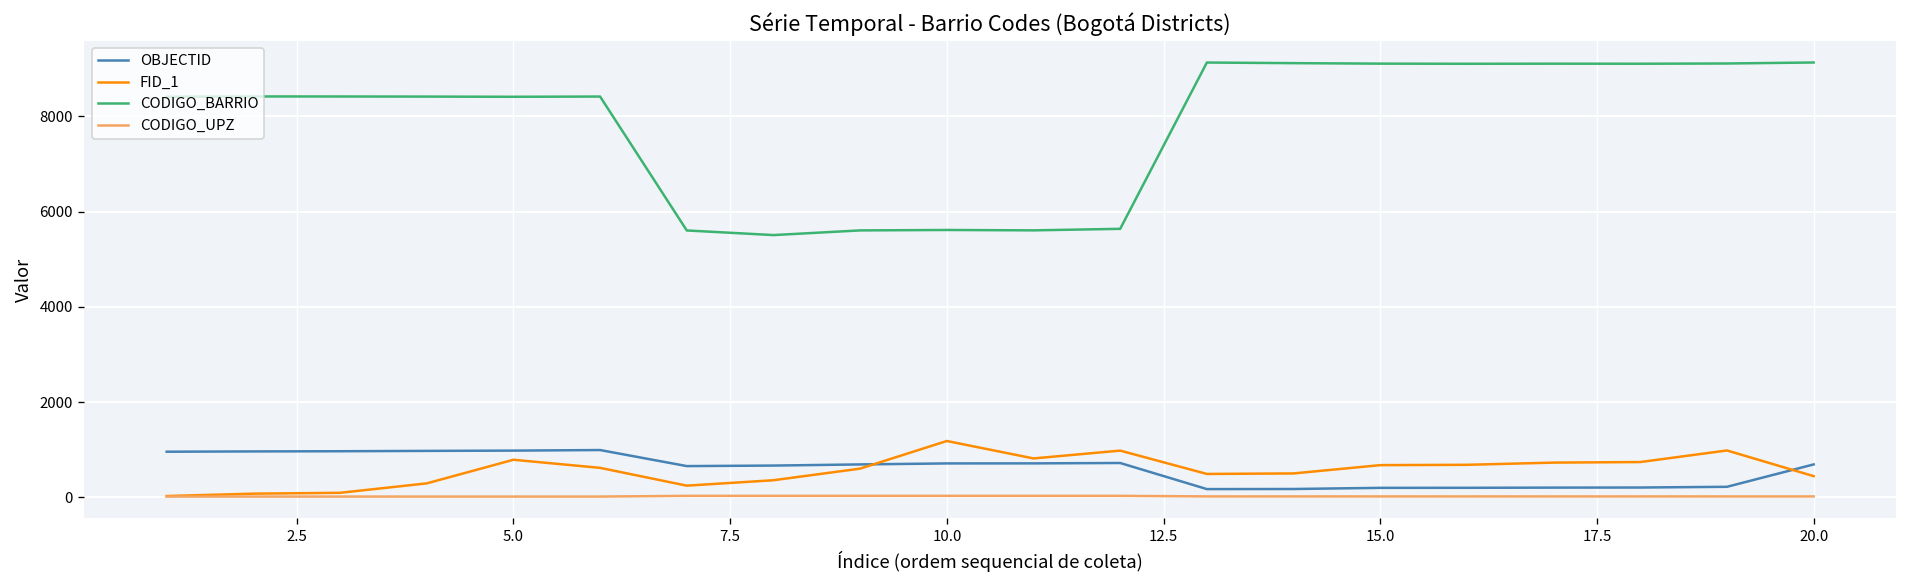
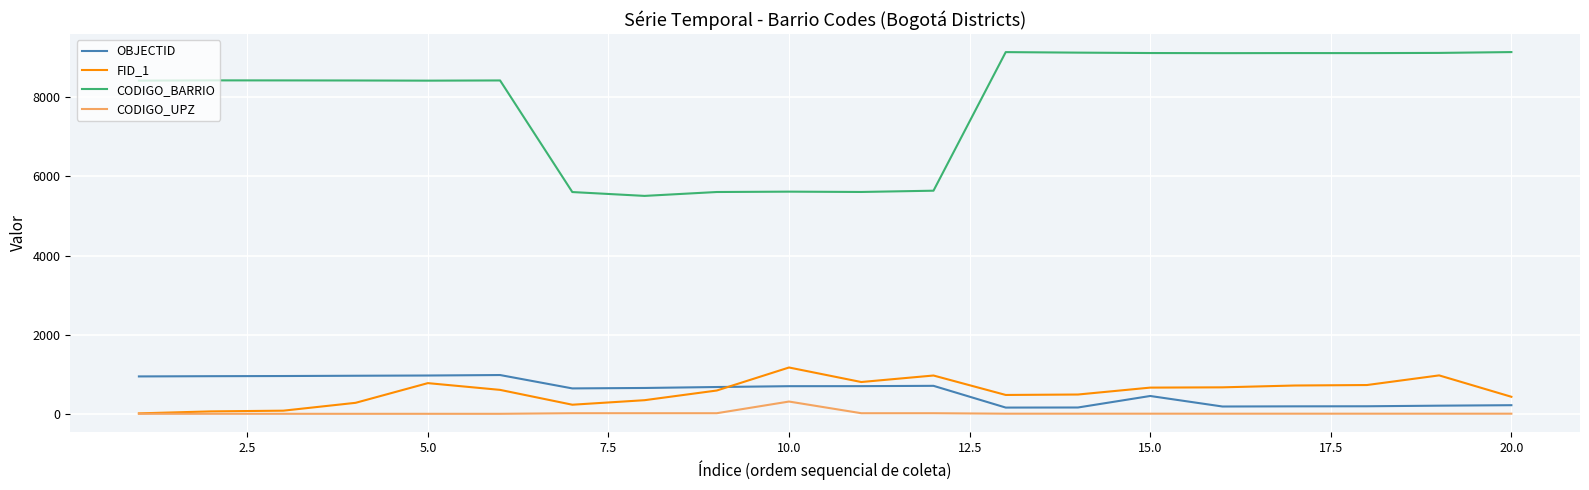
CODIGO_UPZ, 10.0: 0 -> 300
OBJECTID, 15.0: 200 -> 500
OBJECTID, 20.0: 700 -> 200
